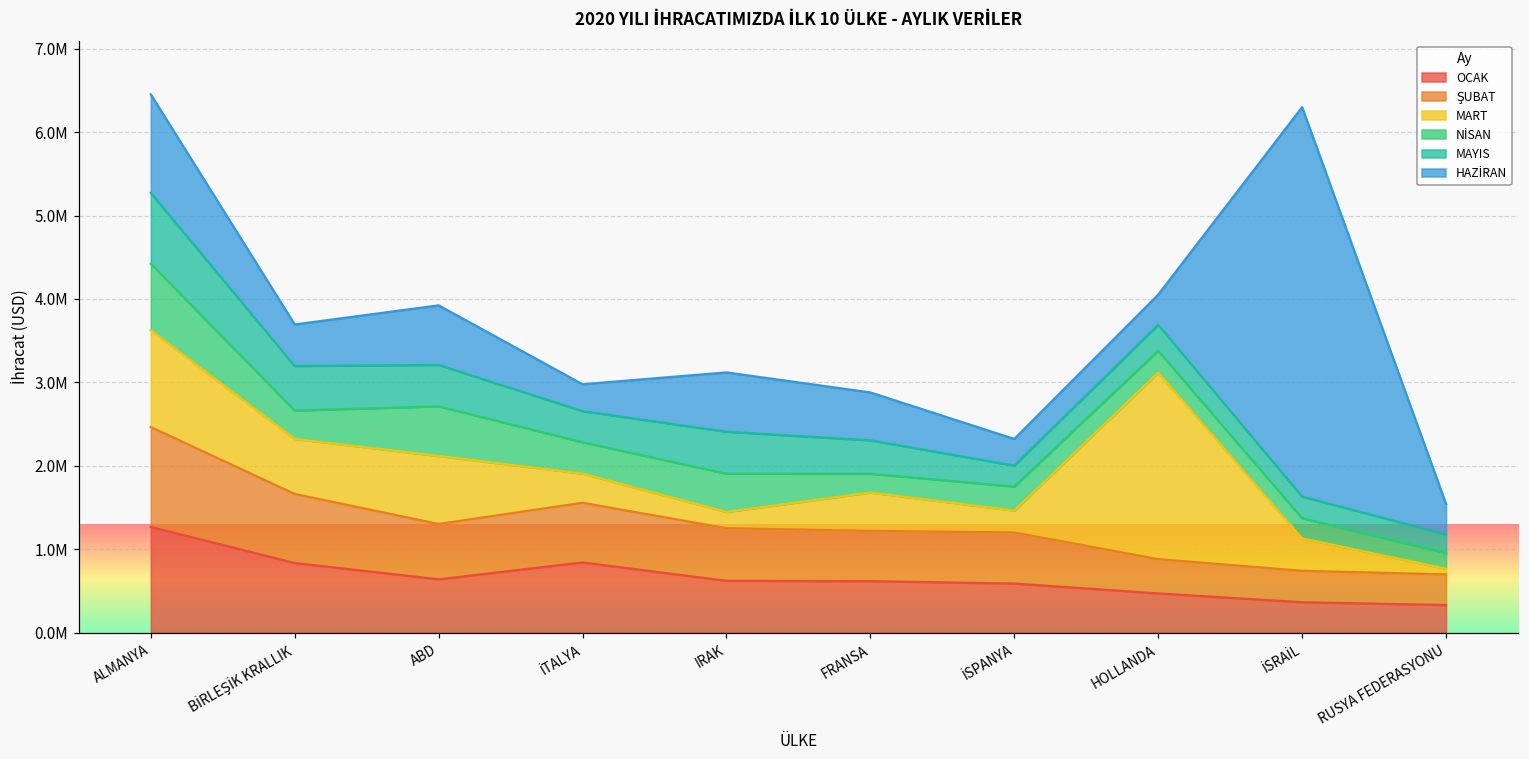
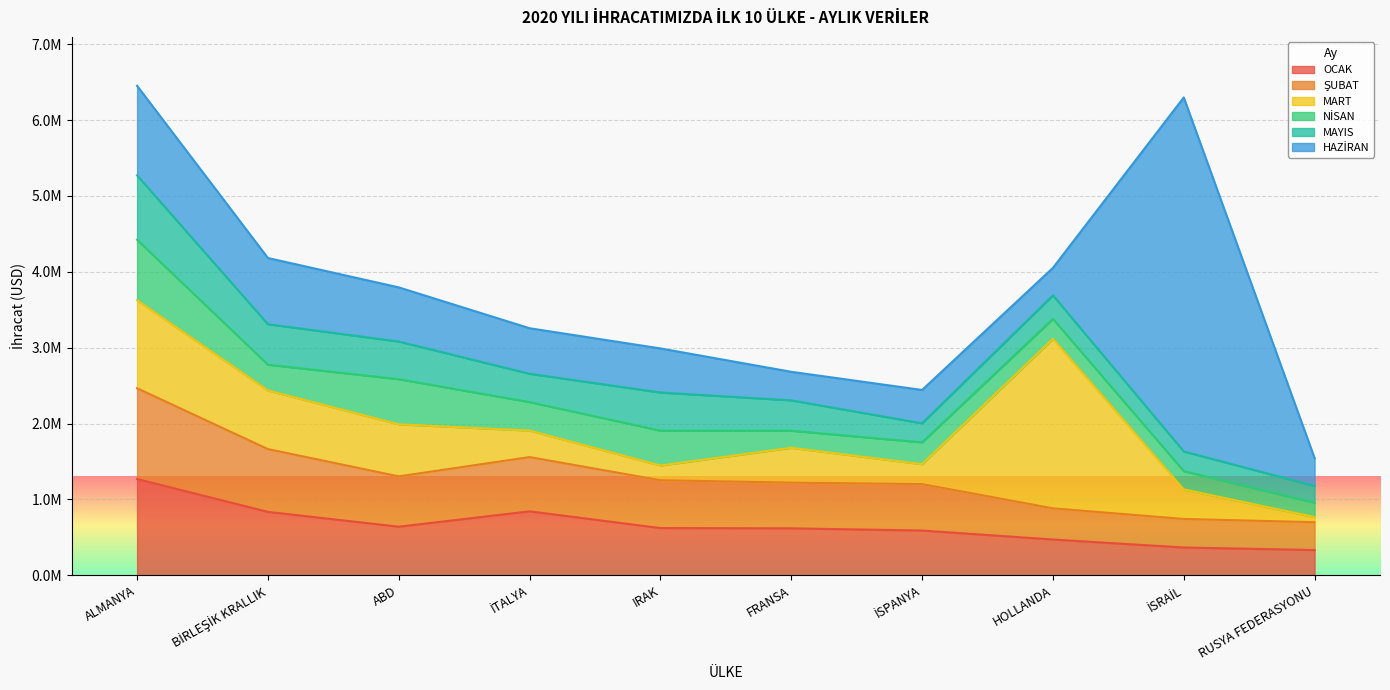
MART, BİRLEŞİK KRALLIK: 700000 -> 800000
HAZİRAN, BİRLEŞİK KRALLIK: 500000 -> 900000
MART, ABD: 800000 -> 700000
HAZİRAN, İTALYA: 300000 -> 600000
HAZİRAN, IRAK: 700000 -> 600000
HAZİRAN, FRANSA: 600000 -> 400000
HAZİRAN, İSPANYA: 300000 -> 400000
